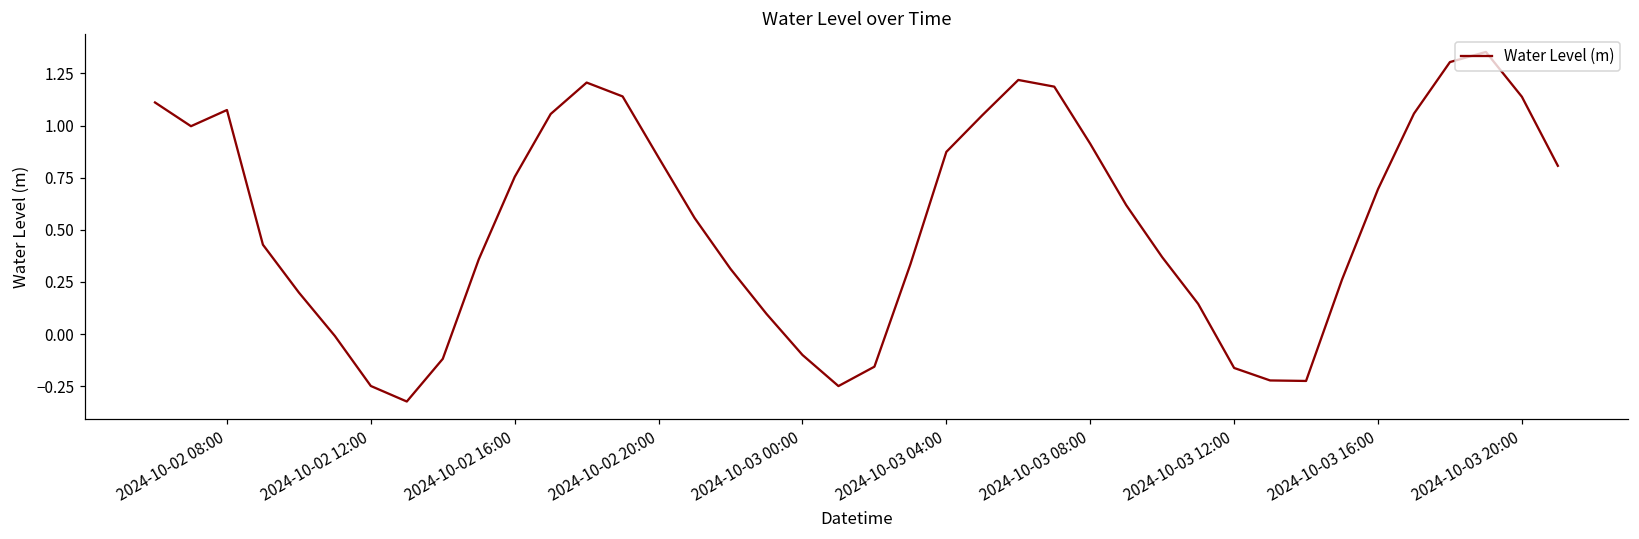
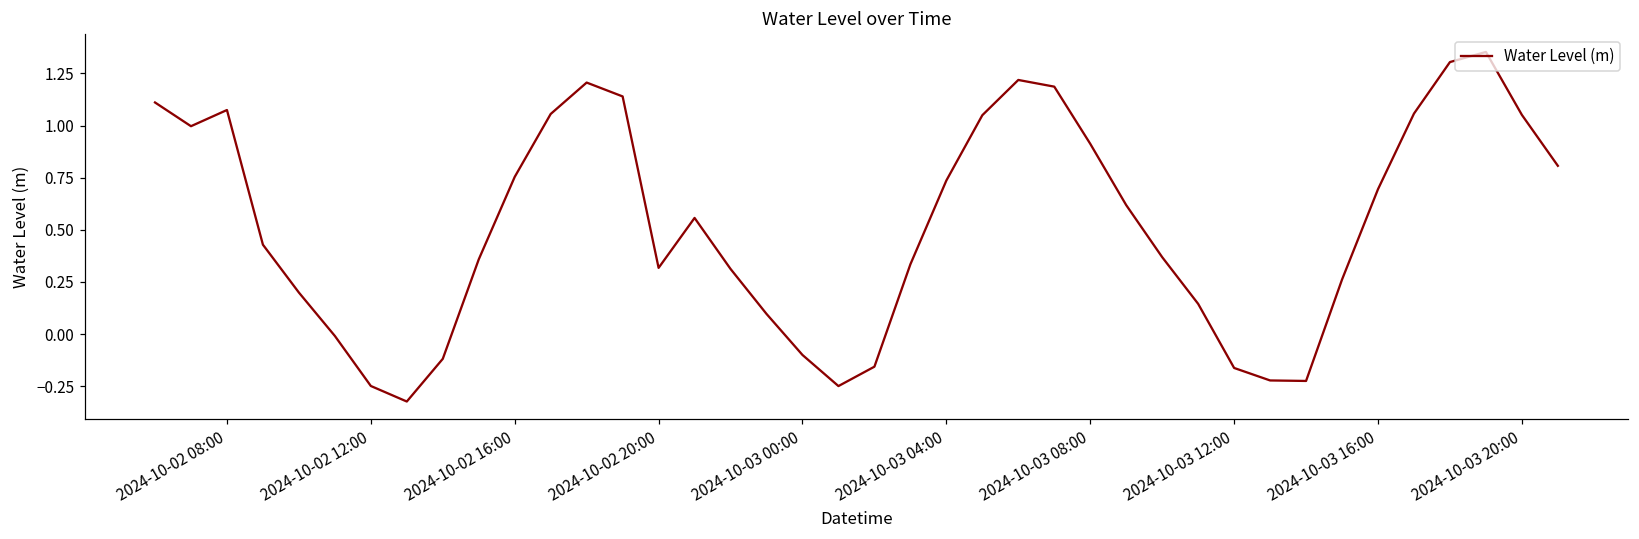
2024-10-02 20:00: 0.85 -> 0.32
2024-10-03 04:00: 0.87 -> 0.74
2024-10-03 20:00: 1.14 -> 1.05
